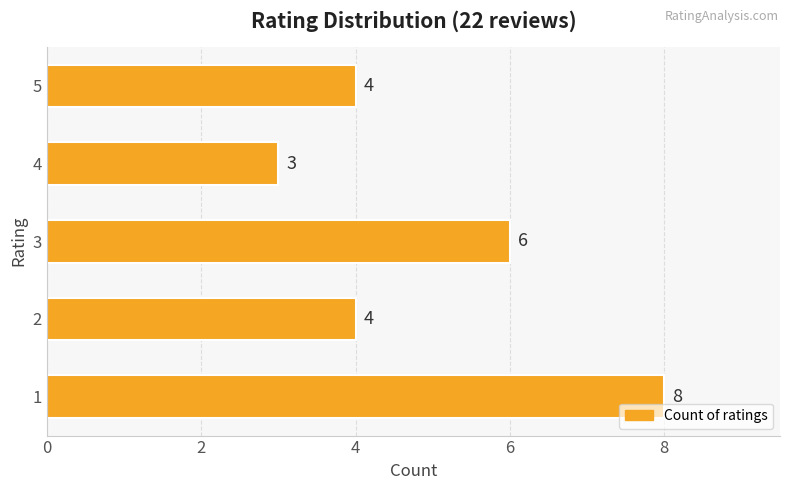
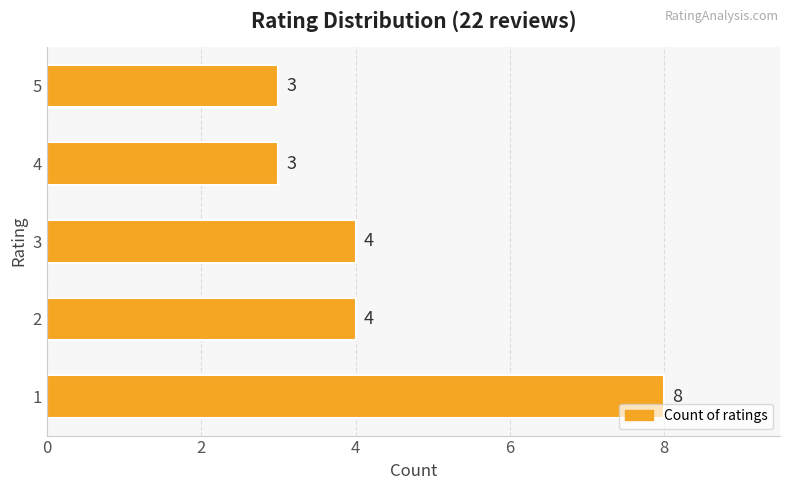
5: 4 -> 3
3: 6 -> 4
